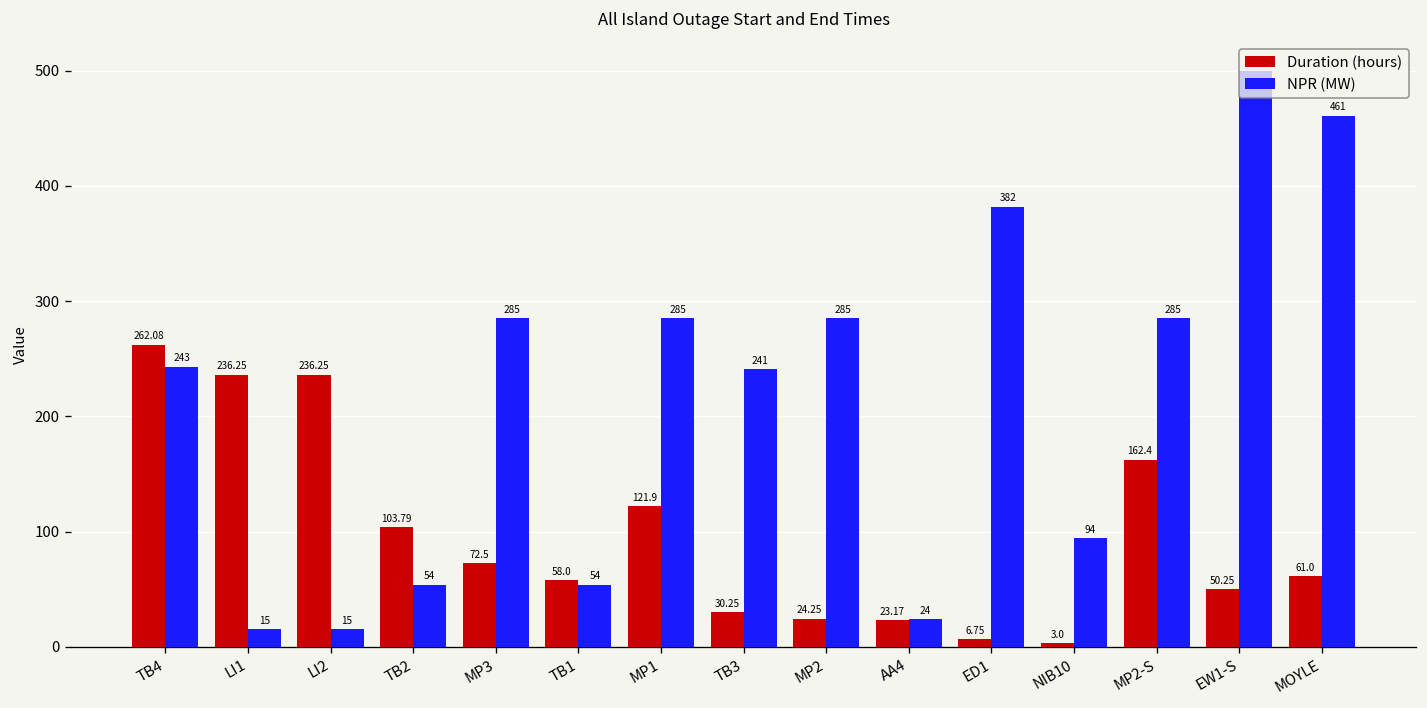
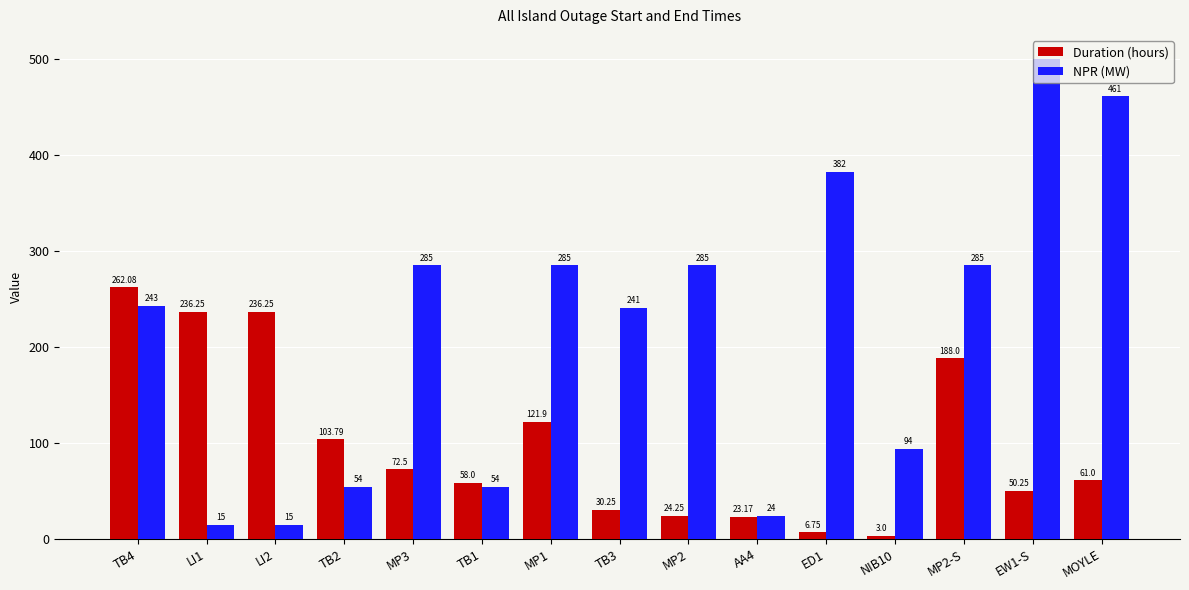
Duration (hours), MP2-S: 162.4 -> 188.0
